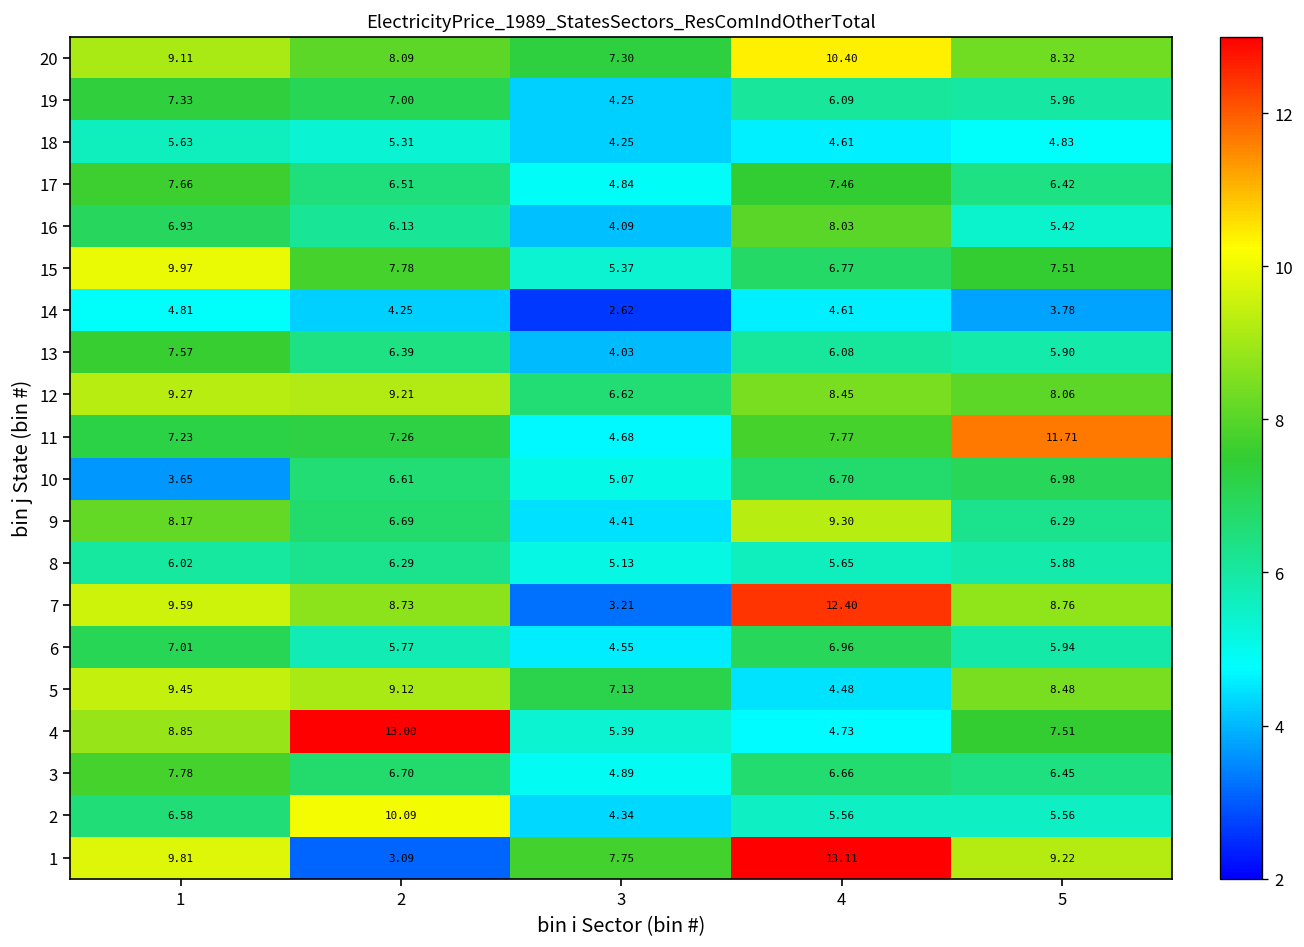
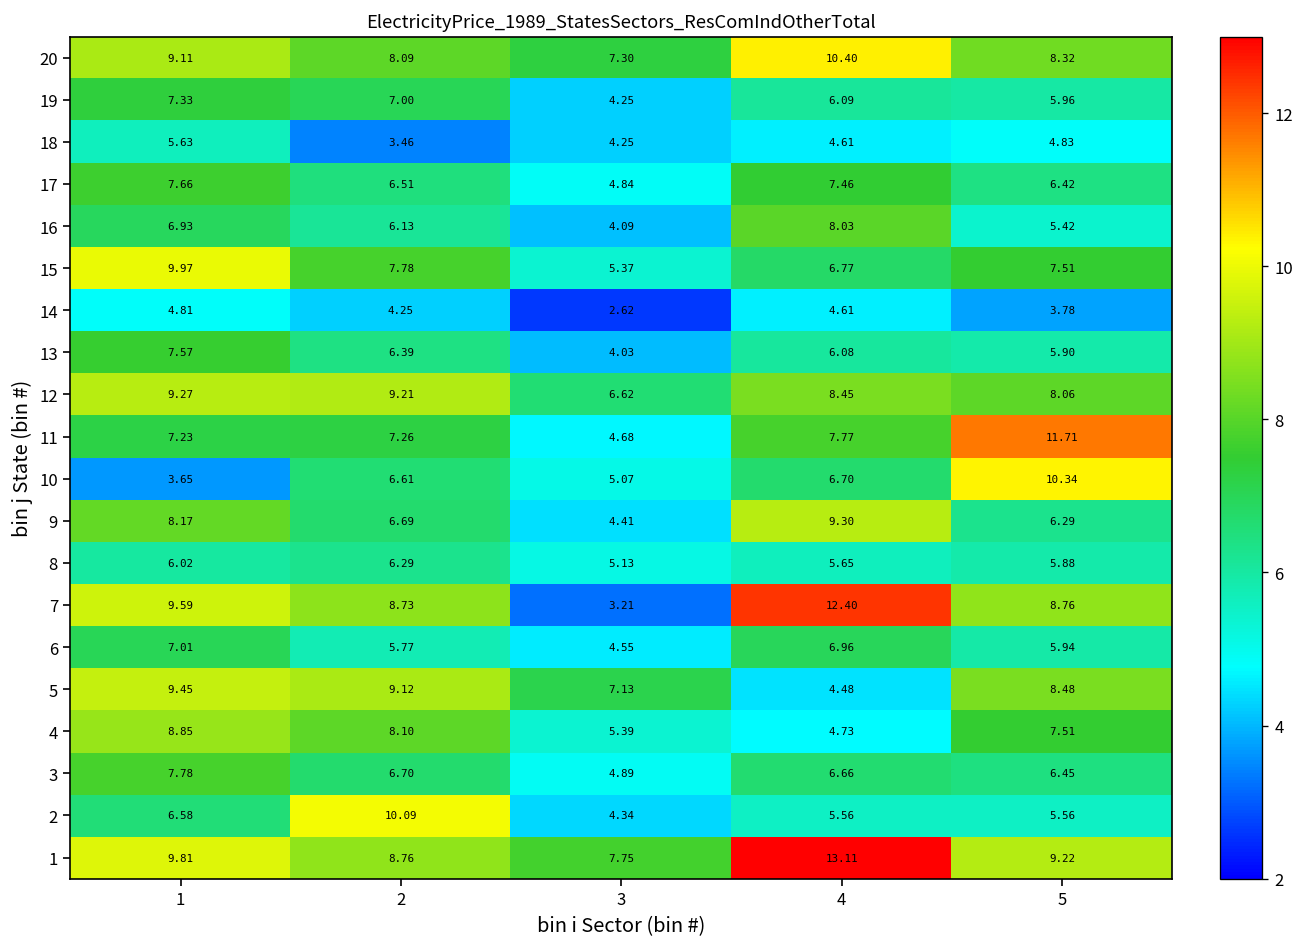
18, 2: 5.31 -> 3.46
10, 5: 6.98 -> 10.34
4, 2: 13.00 -> 8.10
1, 2: 3.09 -> 8.76
